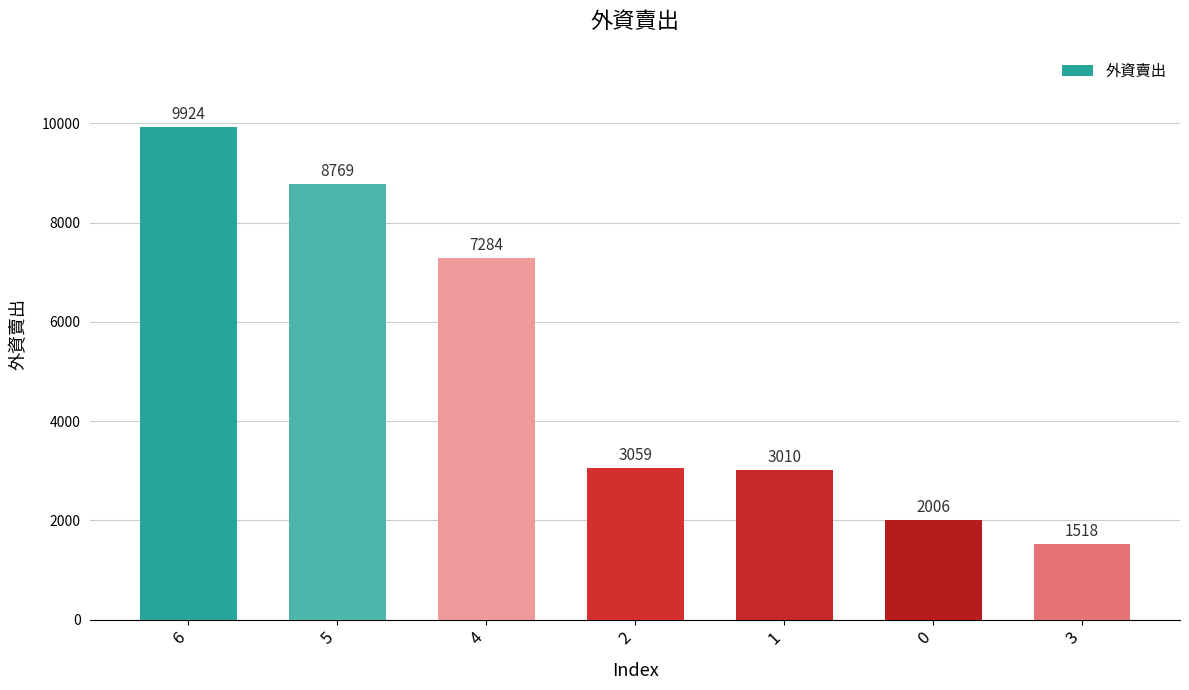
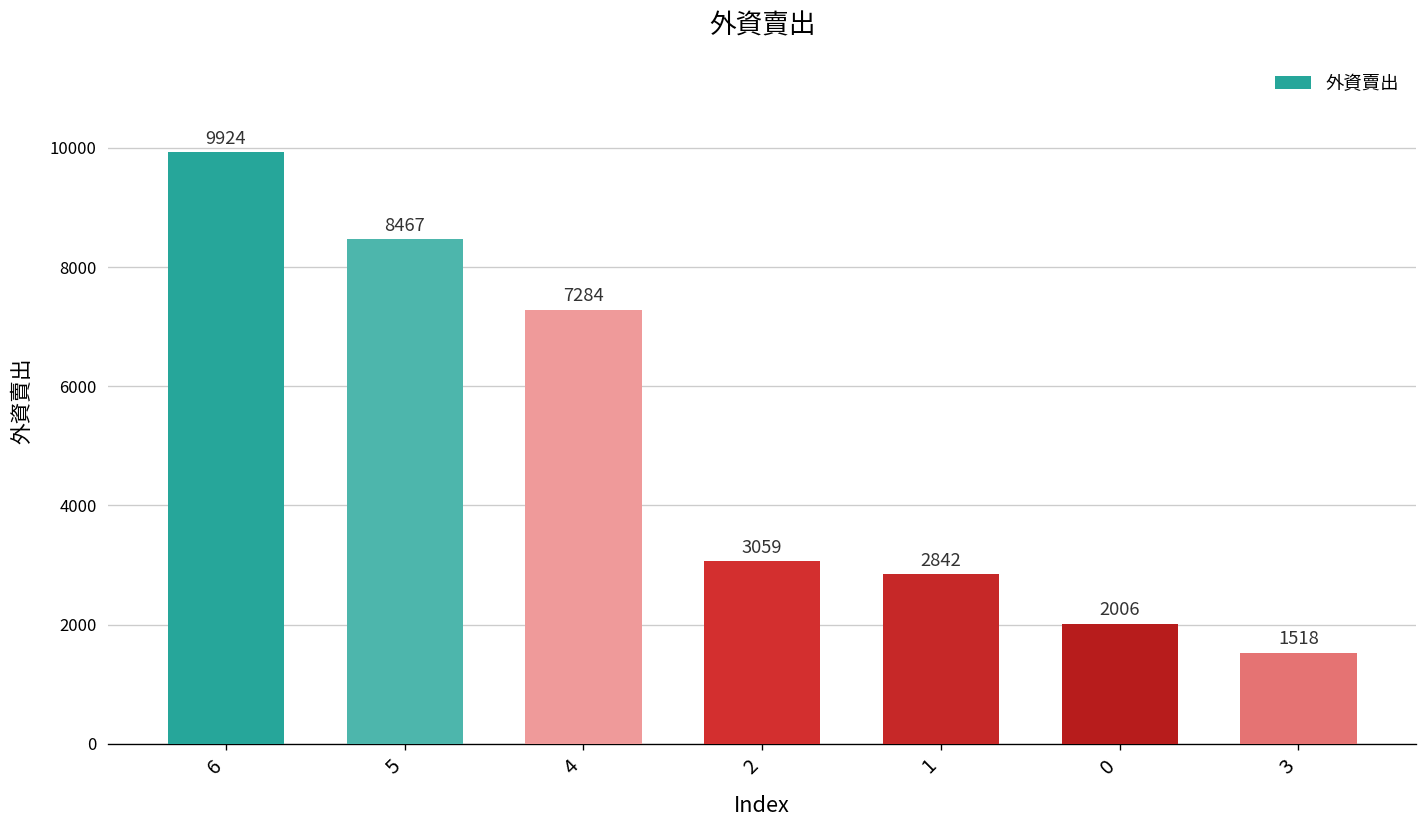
5: 8769 -> 8467
1: 3010 -> 2842
